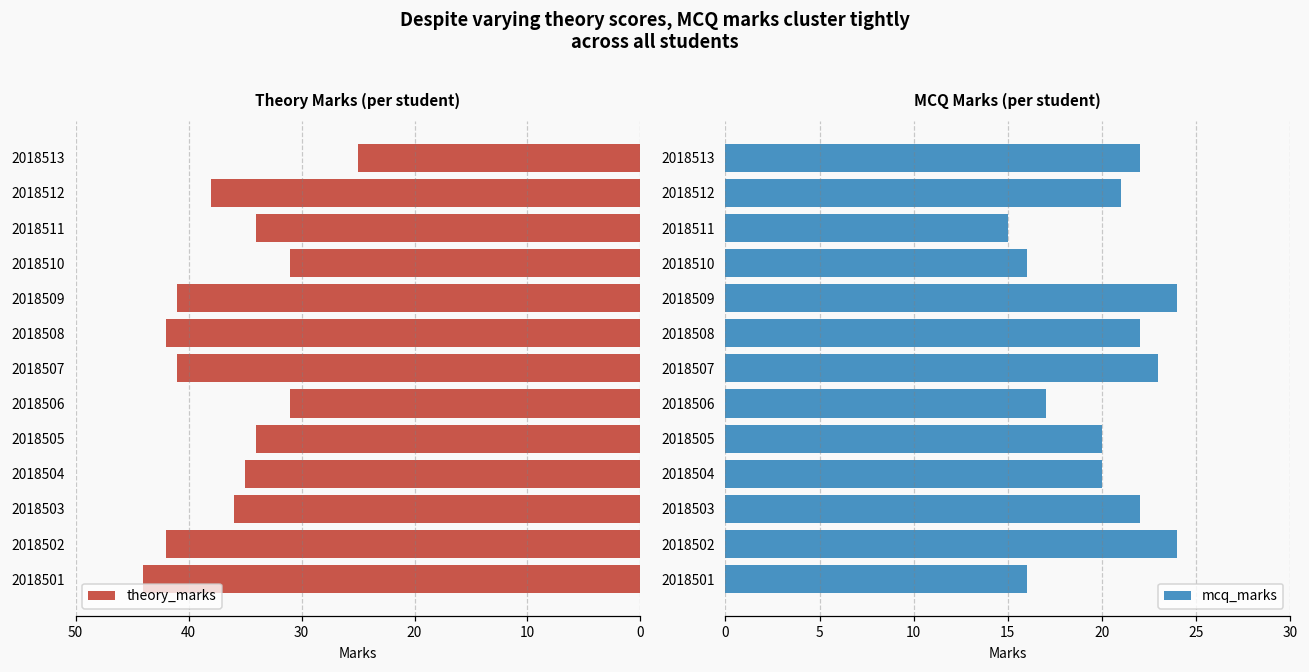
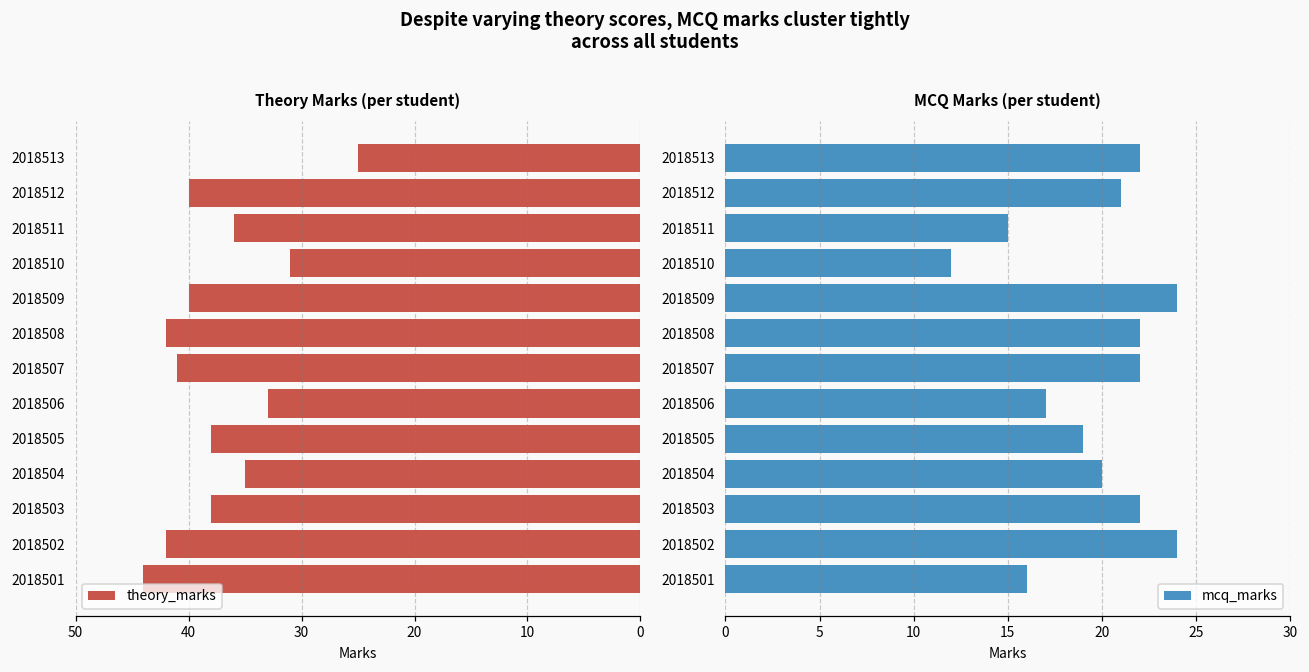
Theory Marks (per student), 2018512: 38 -> 40
Theory Marks (per student), 2018511: 34 -> 36
Theory Marks (per student), 2018509: 41 -> 40
Theory Marks (per student), 2018506: 31 -> 33
Theory Marks (per student), 2018505: 34 -> 38
Theory Marks (per student), 2018503: 36 -> 38
MCQ Marks (per student), 2018510: 16 -> 12
MCQ Marks (per student), 2018507: 23 -> 22
MCQ Marks (per student), 2018505: 20 -> 19
